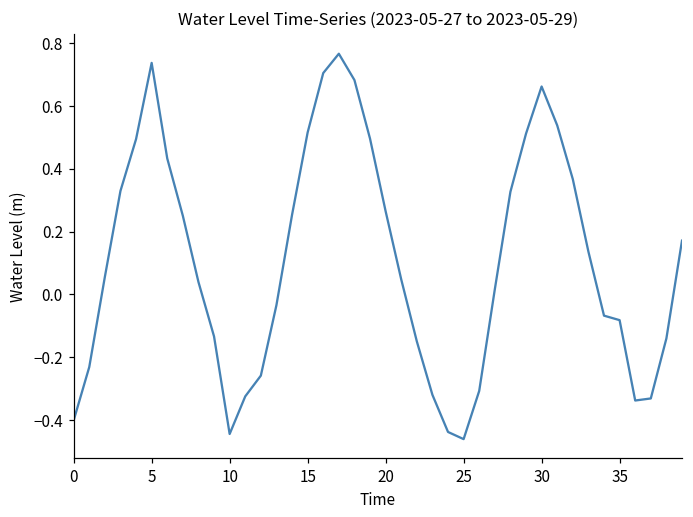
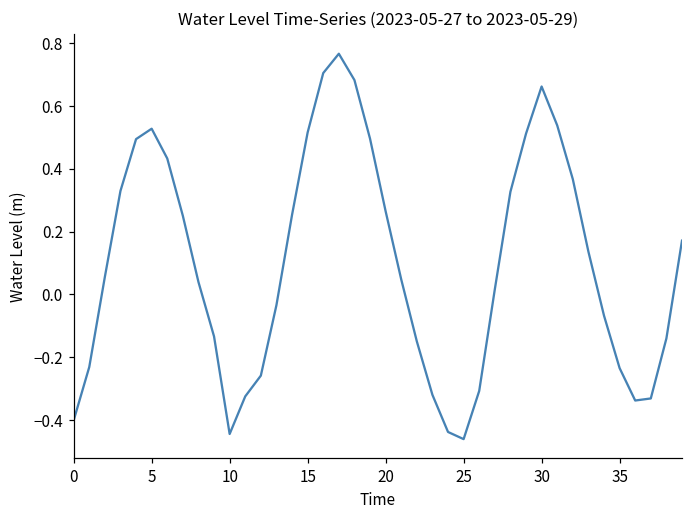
5: 0.74 -> 0.53
35: -0.08 -> -0.23
